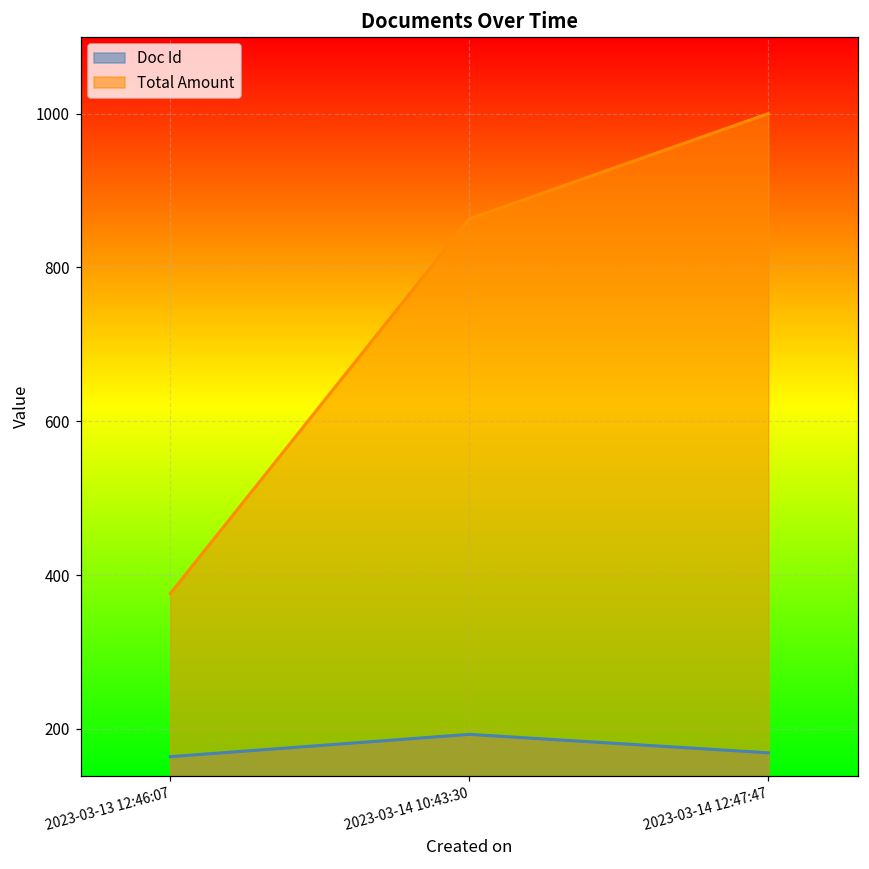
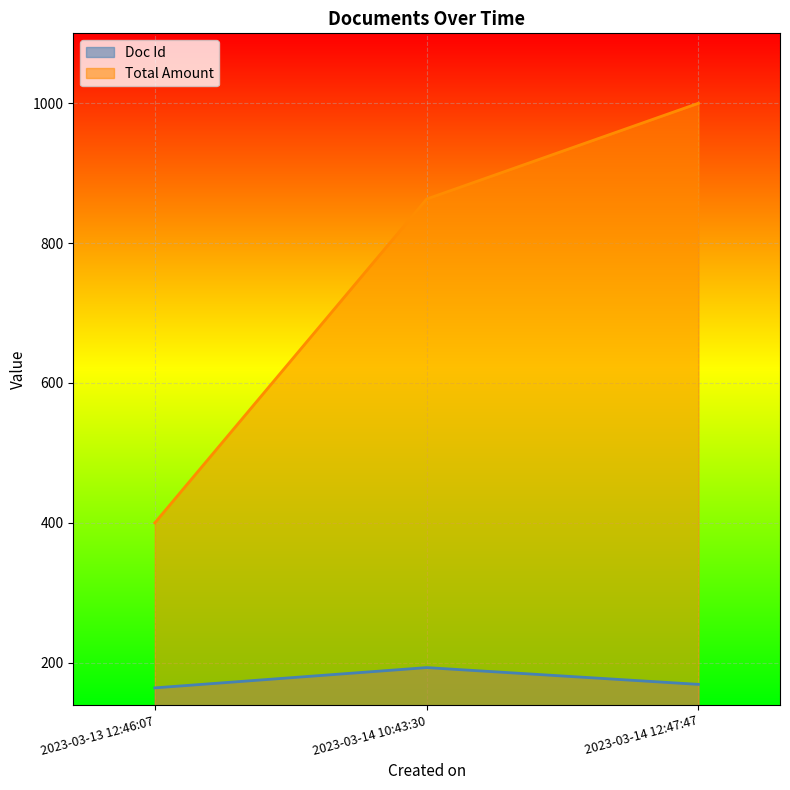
Total Amount, 2023-03-13 12:46:07: 380 -> 400
